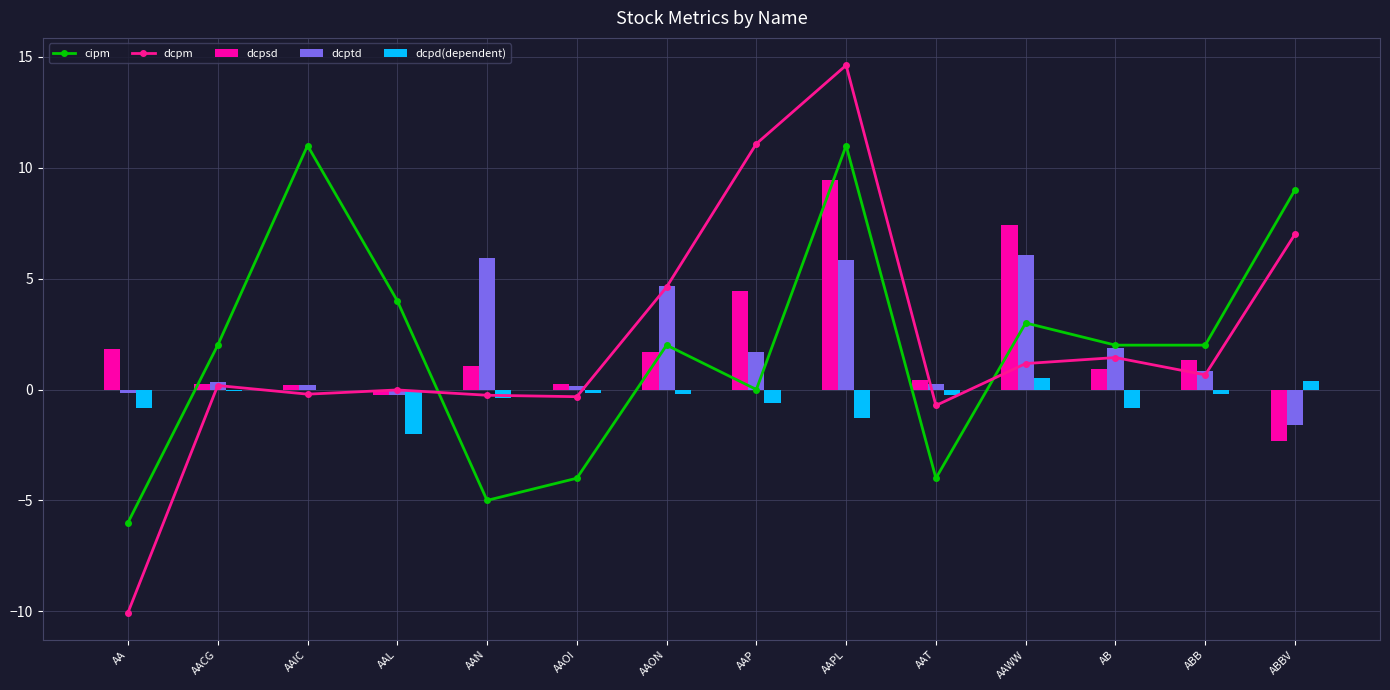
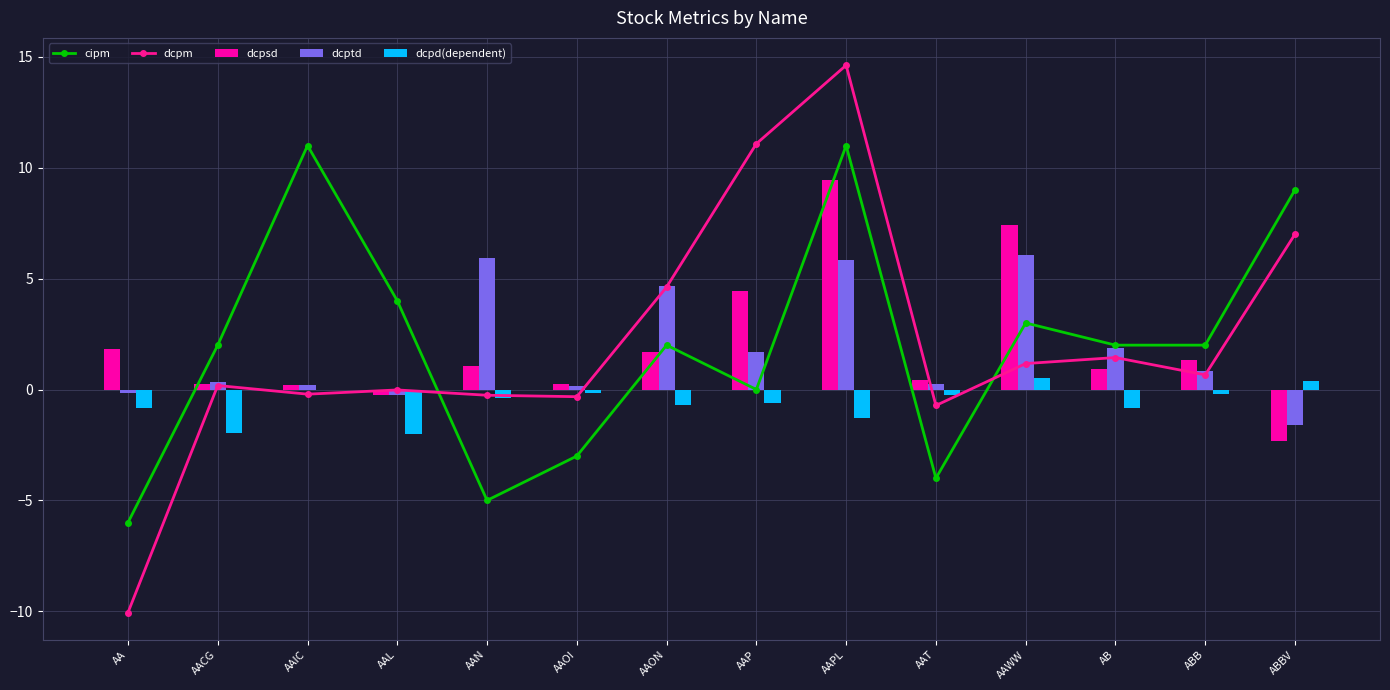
dcpd(dependent), AACG: 0.0 -> -1.9
cipm, AAOI: -4 -> -3
dcpd(dependent), AAON: -0.2 -> -0.7
